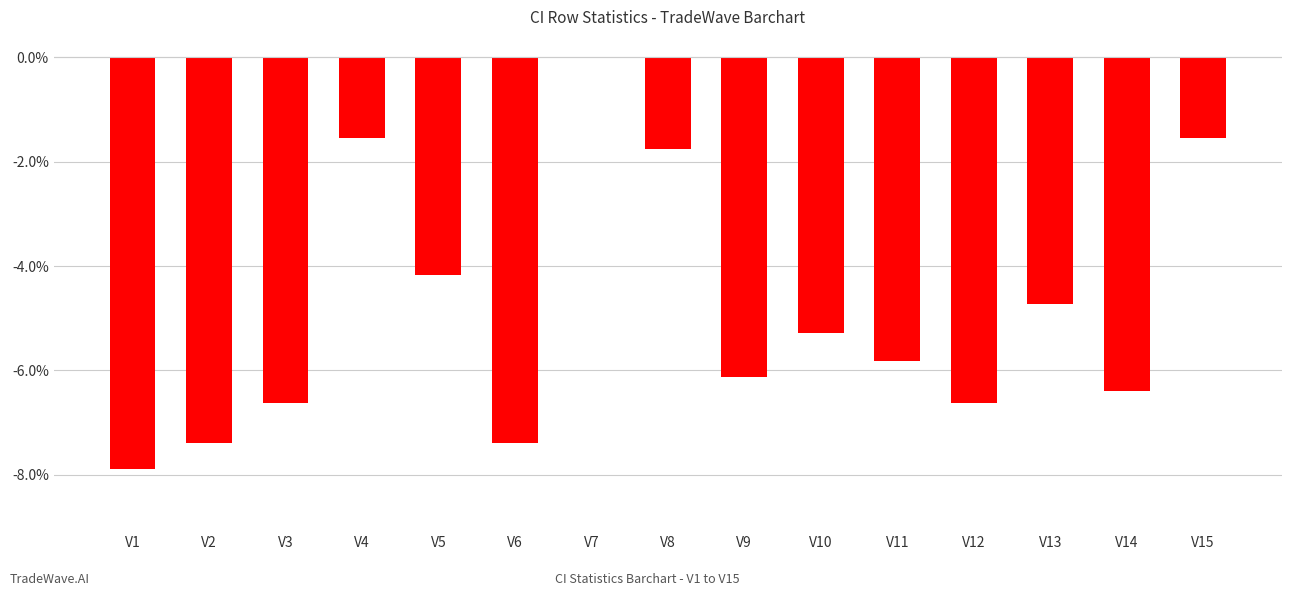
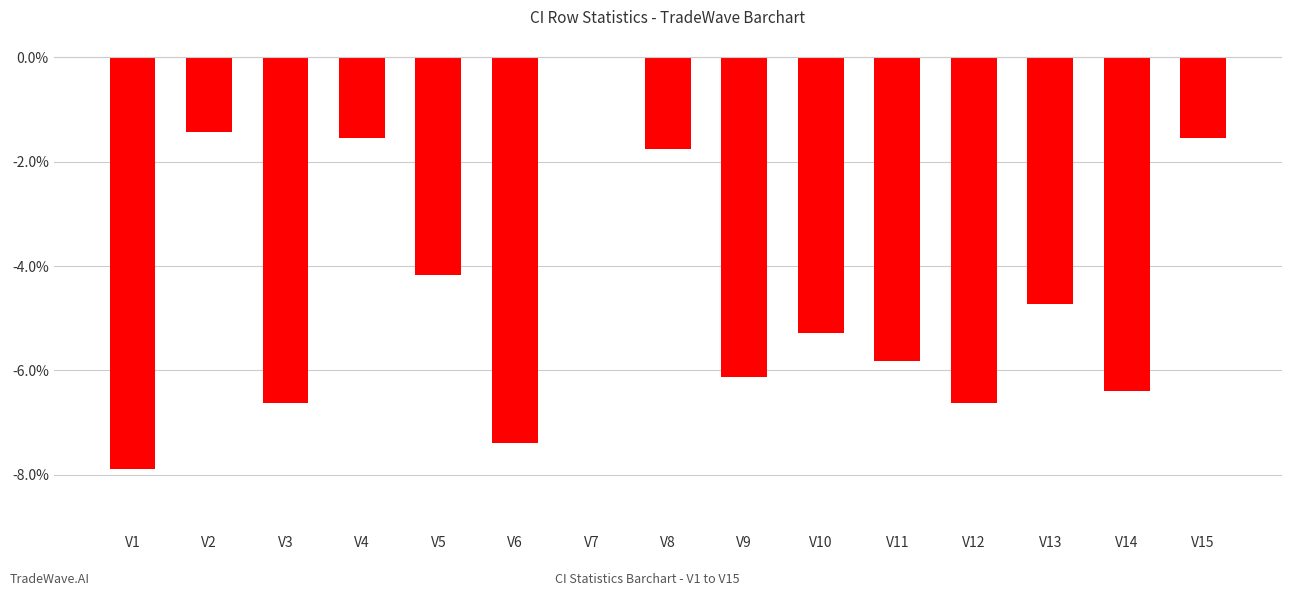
V2: -7.4% -> -1.4%
